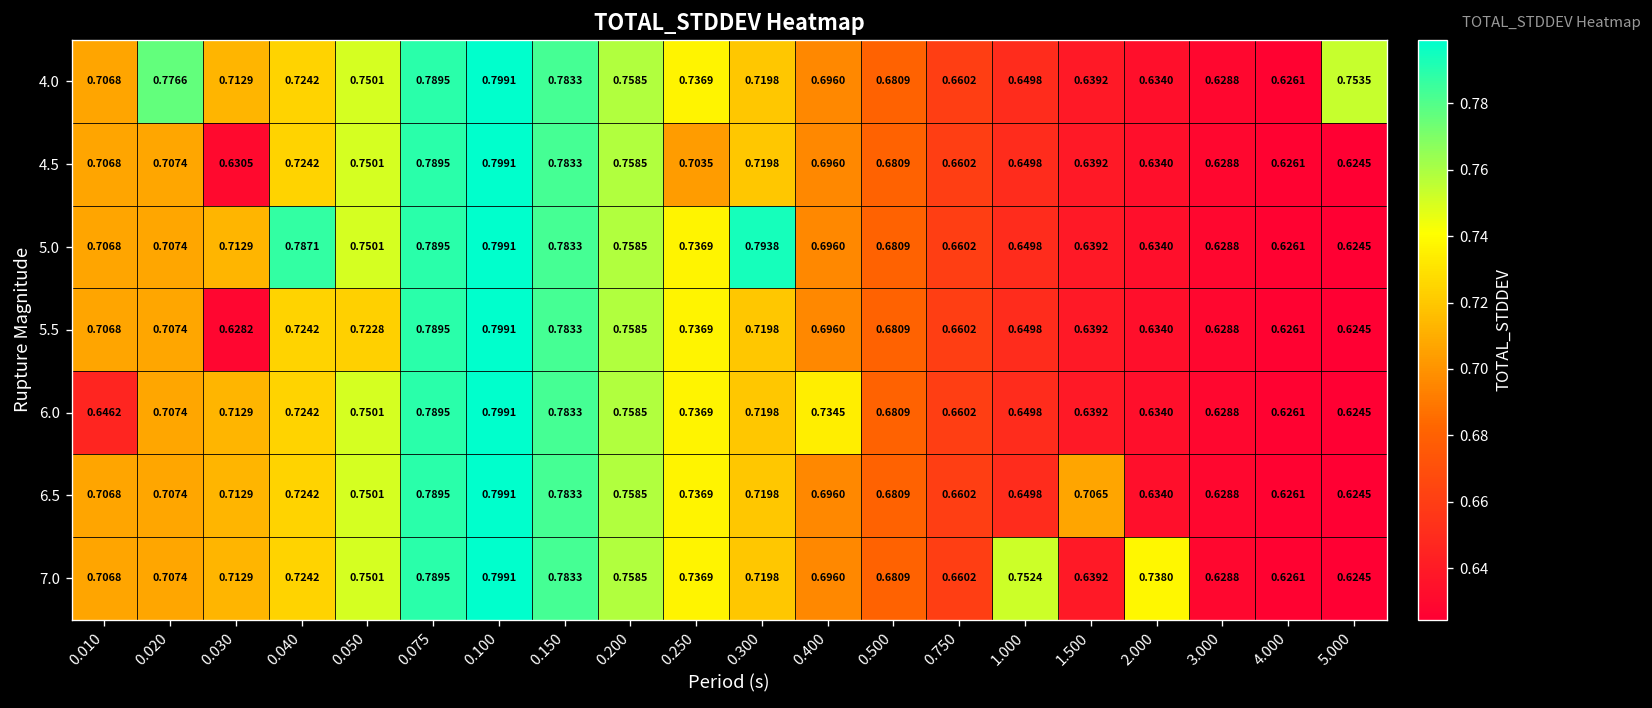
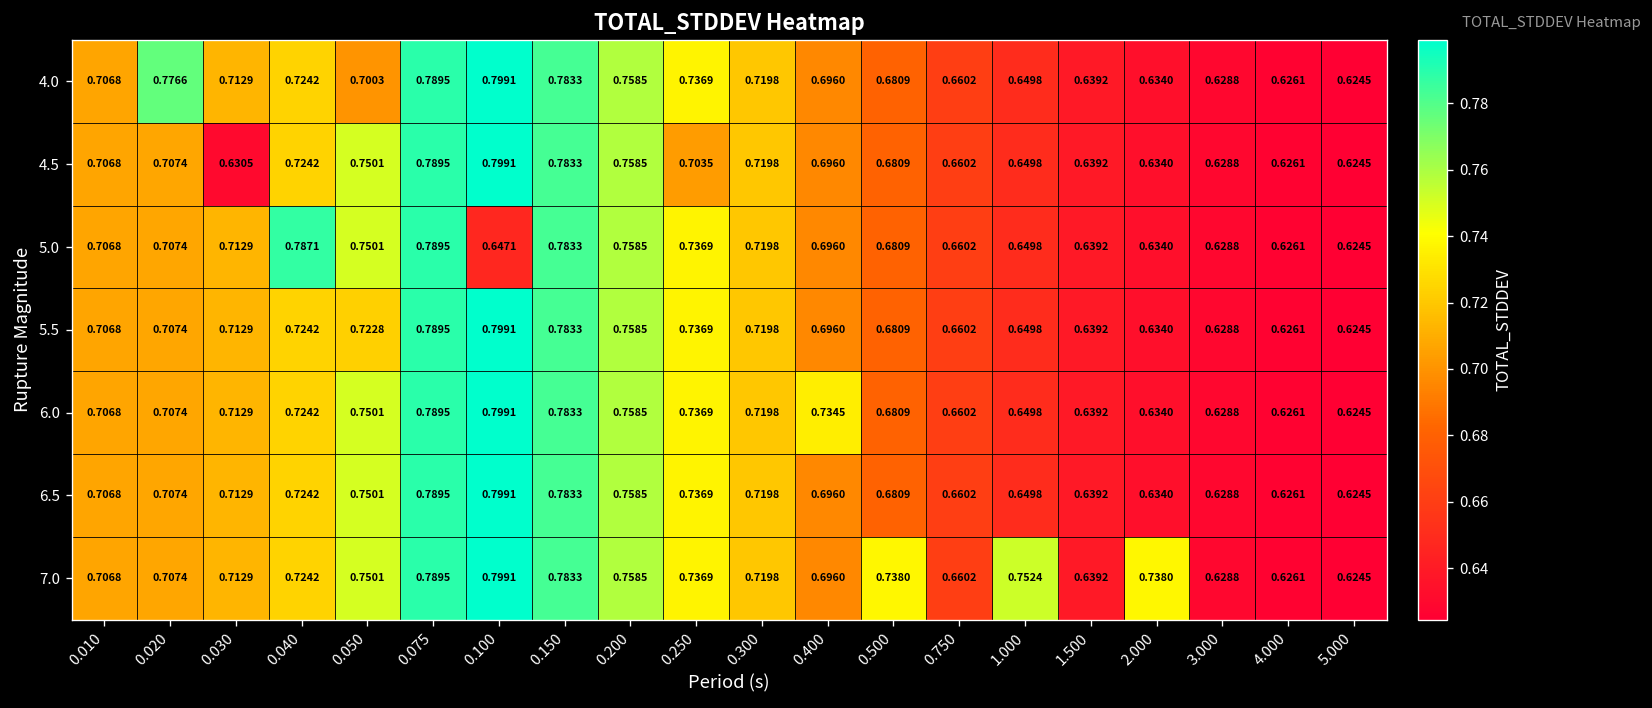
4.0, 0.050: 0.7501 -> 0.7003
4.0, 5.000: 0.7535 -> 0.6245
5.0, 0.100: 0.7991 -> 0.6471
5.0, 0.300: 0.7938 -> 0.7198
5.5, 0.030: 0.6282 -> 0.7129
6.0, 0.010: 0.6462 -> 0.7068
6.5, 1.500: 0.7065 -> 0.6392
7.0, 0.500: 0.6809 -> 0.7380
